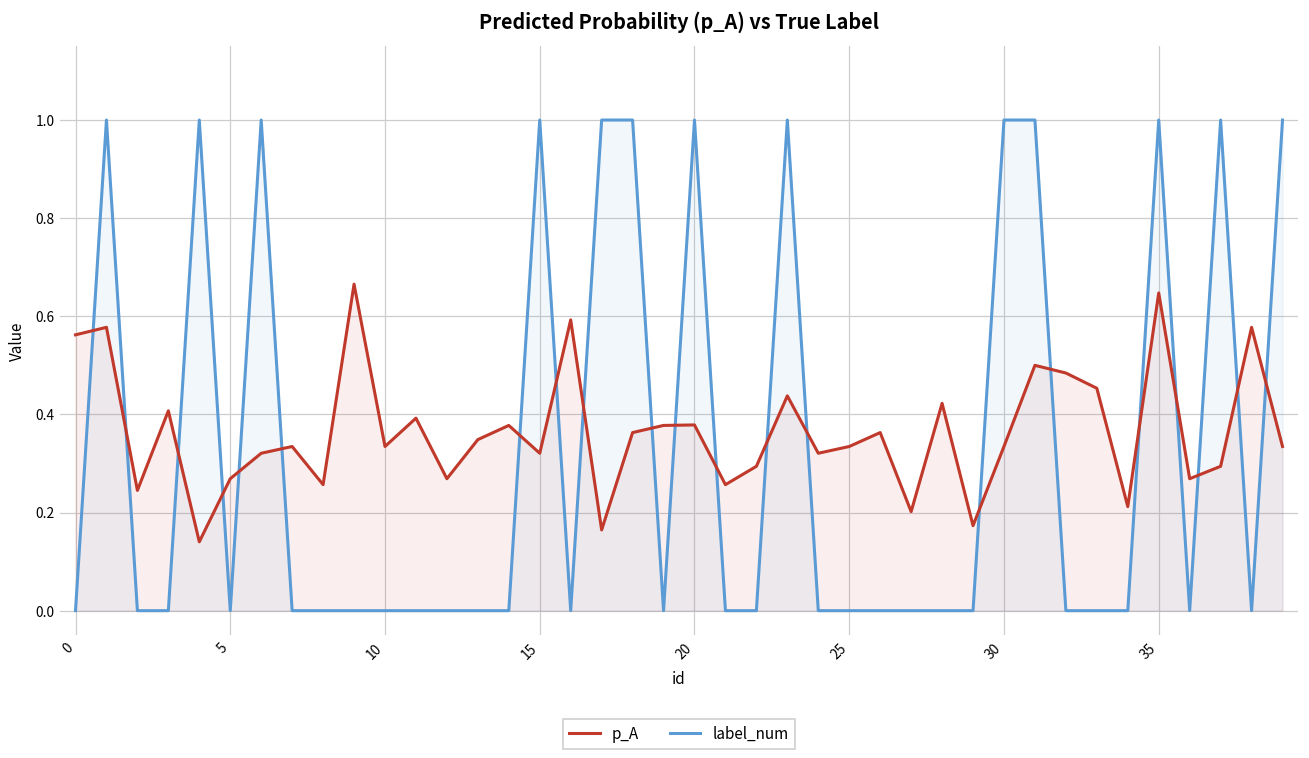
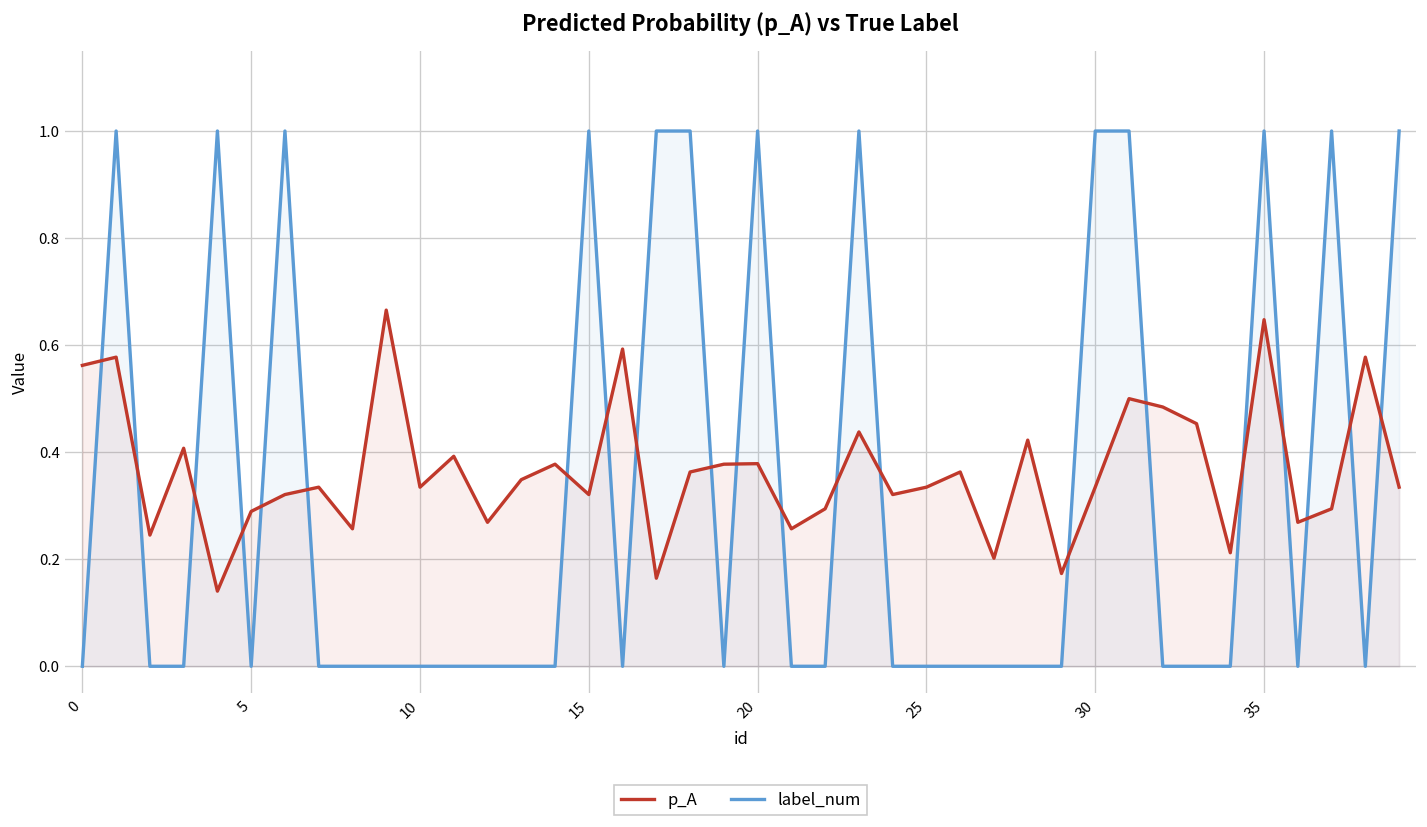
p_A, 5: 0.27 -> 0.29
